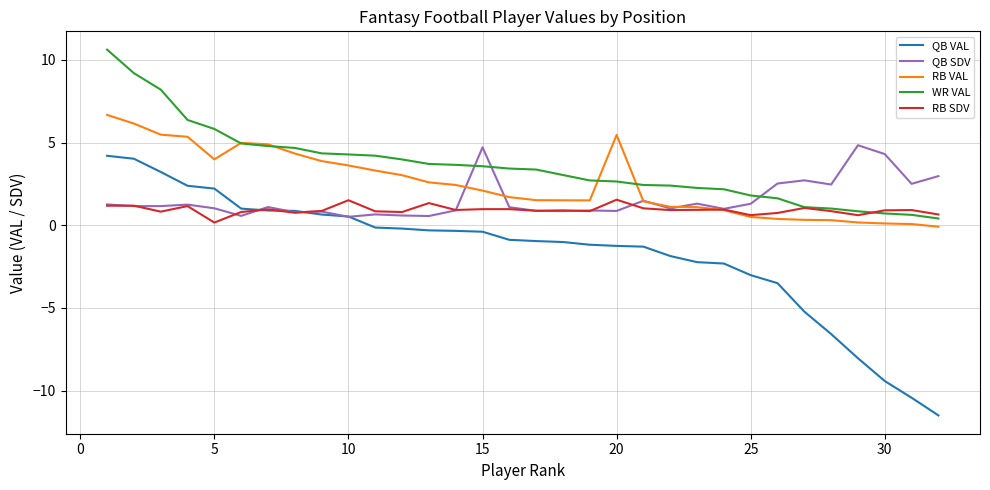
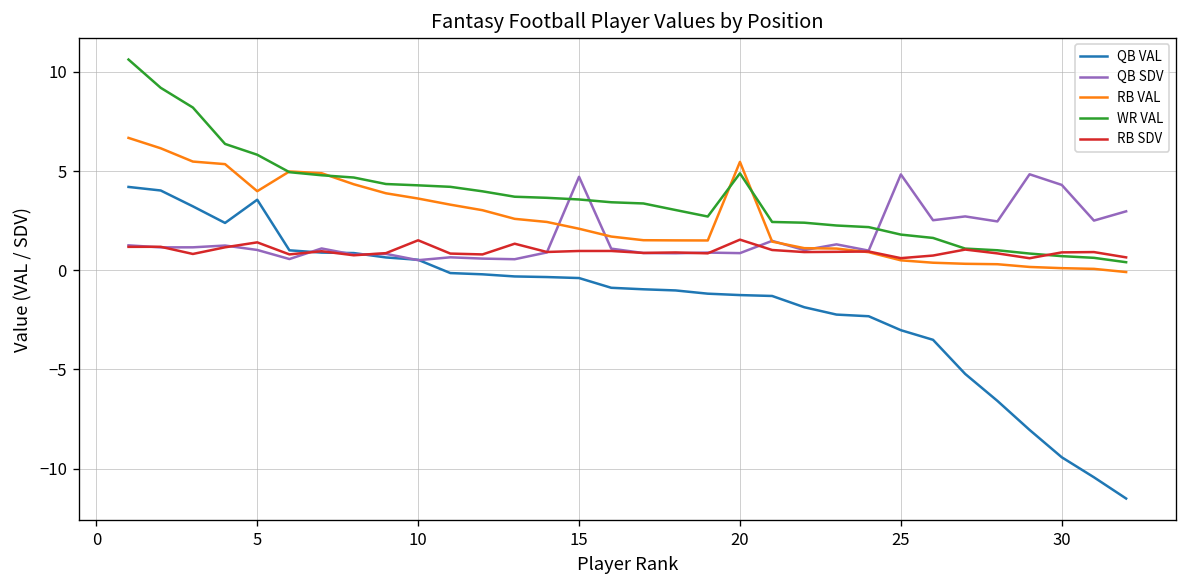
QB VAL, 5: 2.2 -> 3.6
RB SDV, 5: 0.2 -> 1.4
WR VAL, 20: 2.6 -> 4.9
QB SDV, 25: 1.3 -> 4.8
